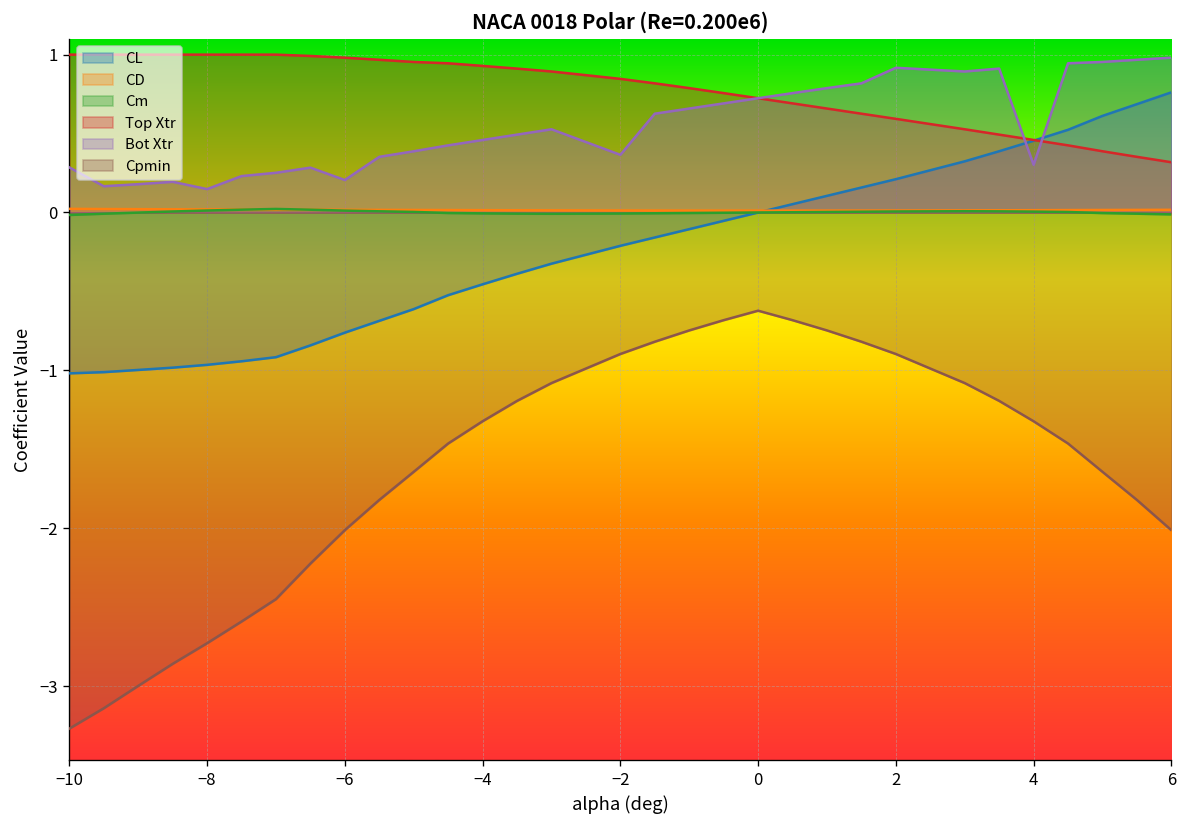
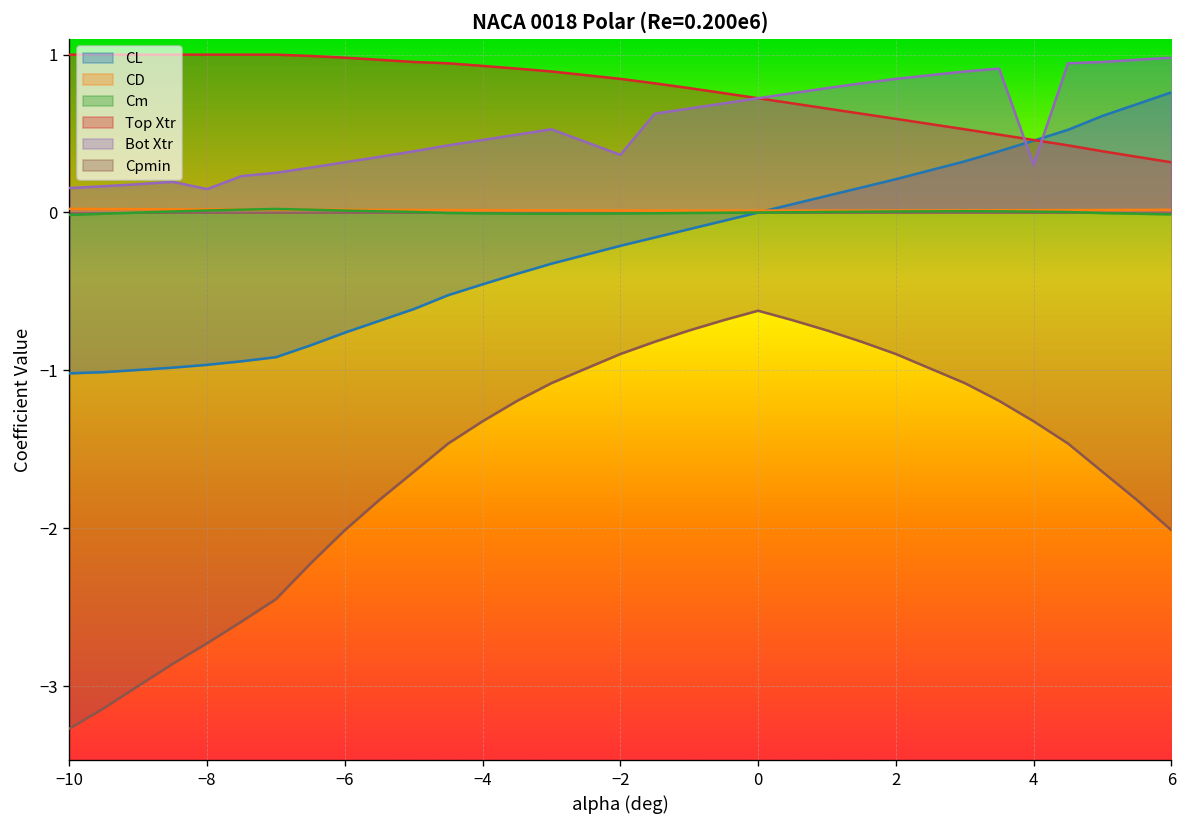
Bot Xtr, −10: 0.29 -> 0.15
Bot Xtr, −6: 0.21 -> 0.32
Bot Xtr, 2: 0.92 -> 0.85
